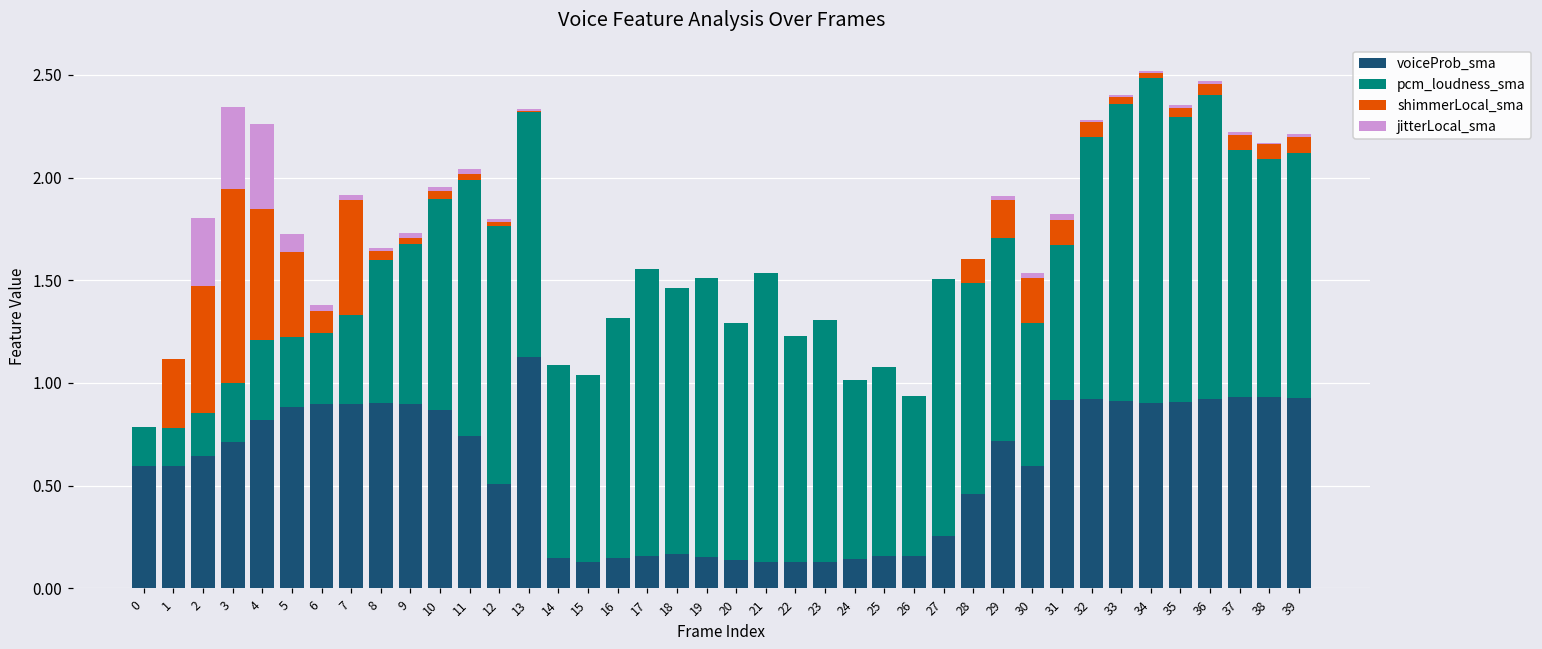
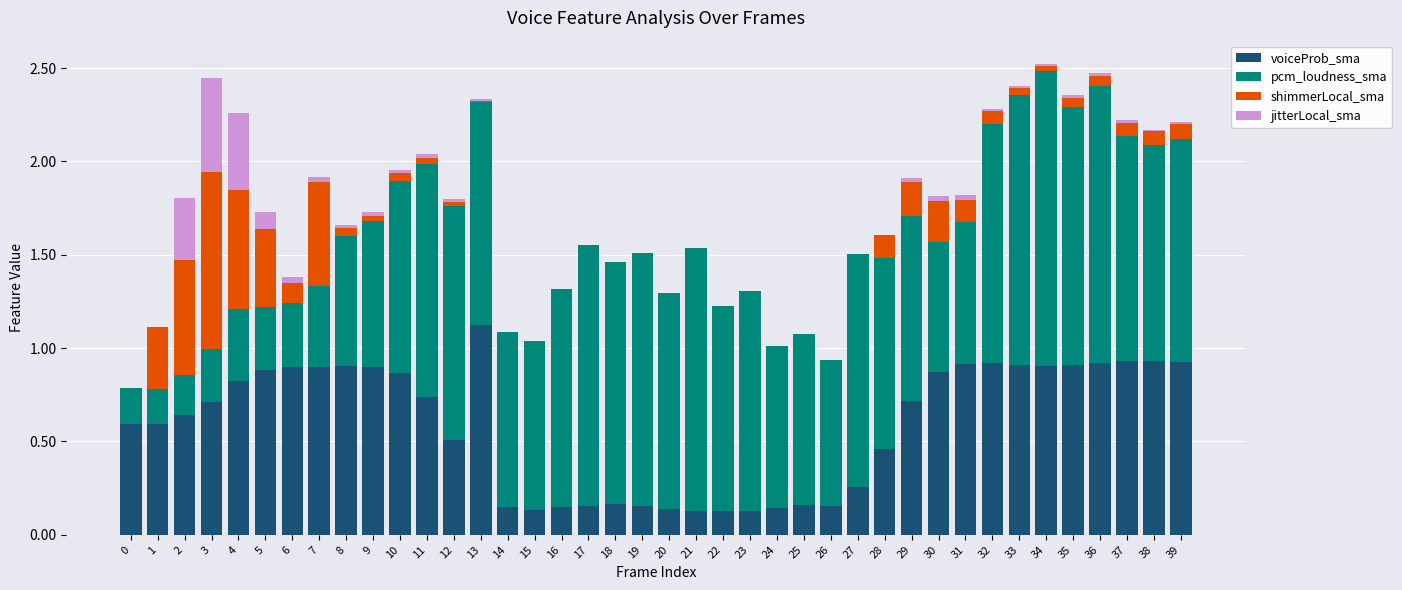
jitterLocal_sma, 3: 0.40 -> 0.50
voiceProb_sma, 30: 0.59 -> 0.87
